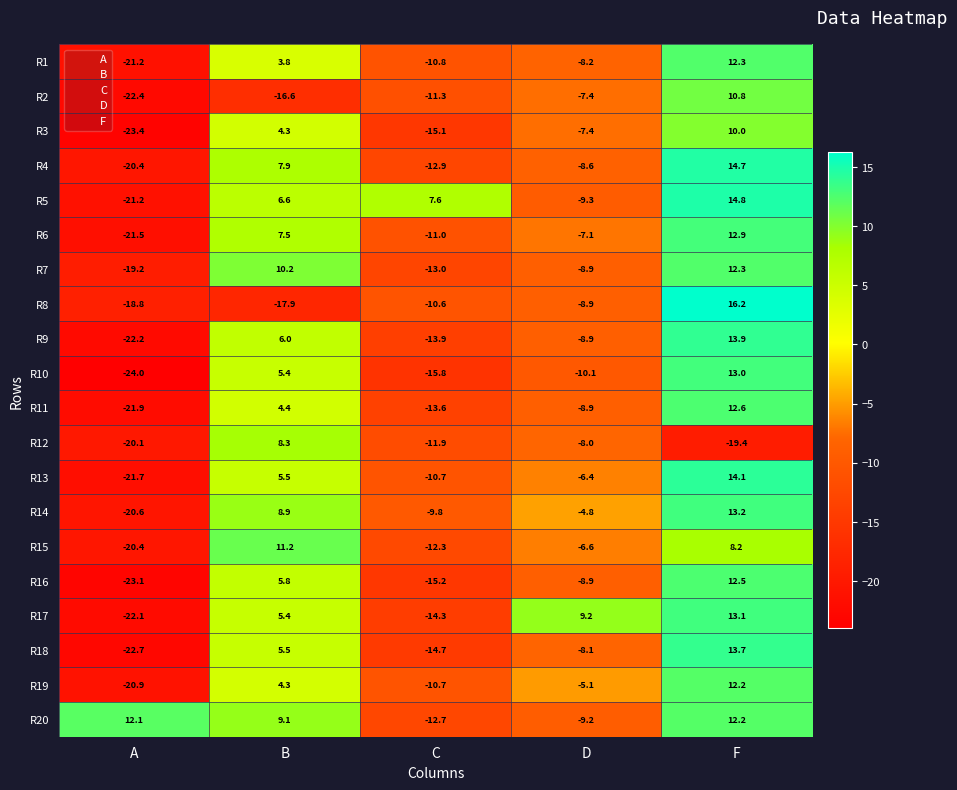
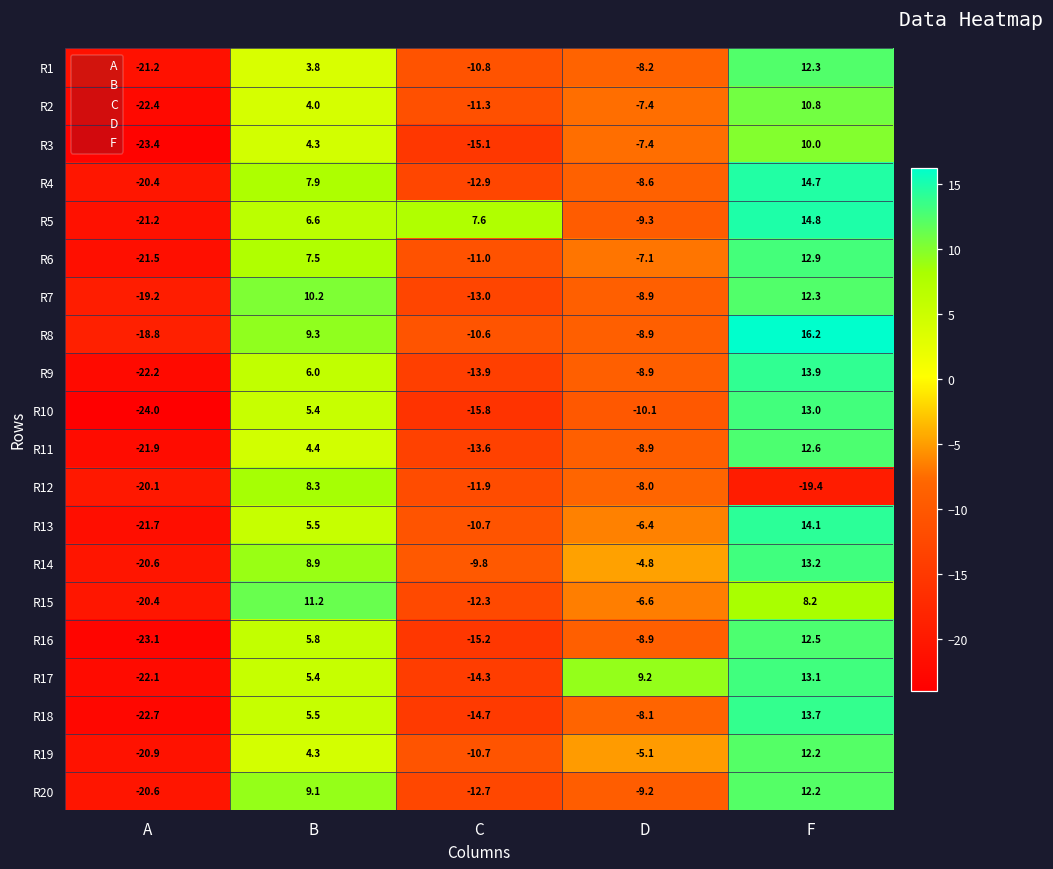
R2, B: -16.6 -> 4.0
R8, B: -17.9 -> 9.3
R20, A: 12.1 -> -20.6
